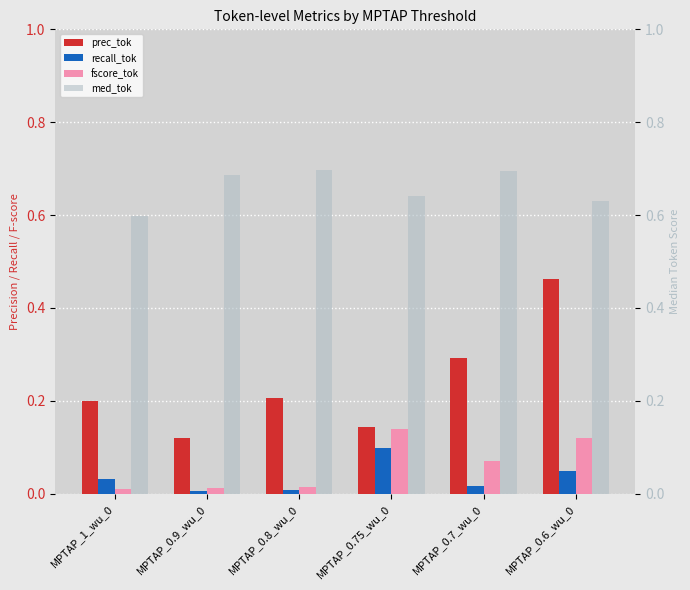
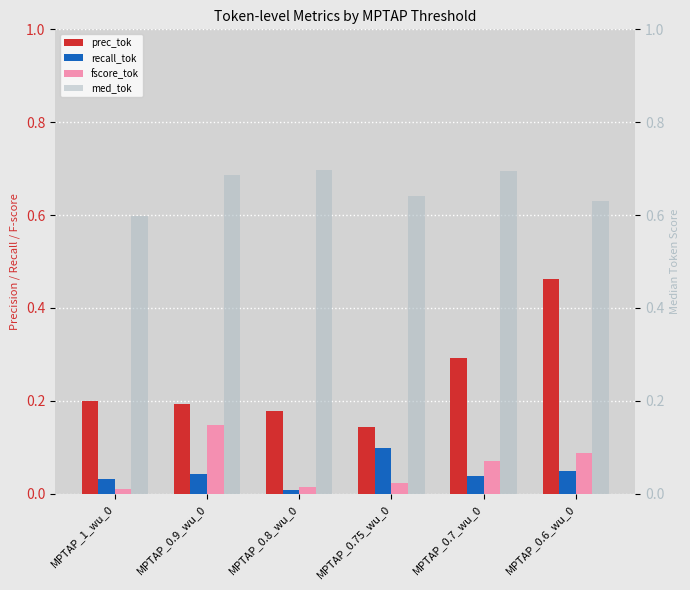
prec_tok, MPTAP_0.9_wu_0: 0.12 -> 0.19
recall_tok, MPTAP_0.9_wu_0: 0.01 -> 0.04
fscore_tok, MPTAP_0.9_wu_0: 0.01 -> 0.15
prec_tok, MPTAP_0.8_wu_0: 0.21 -> 0.18
fscore_tok, MPTAP_0.75_wu_0: 0.14 -> 0.02
recall_tok, MPTAP_0.7_wu_0: 0.02 -> 0.04
fscore_tok, MPTAP_0.6_wu_0: 0.12 -> 0.09
